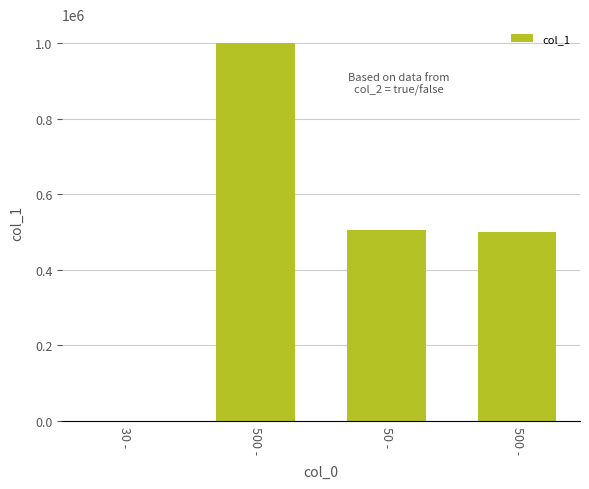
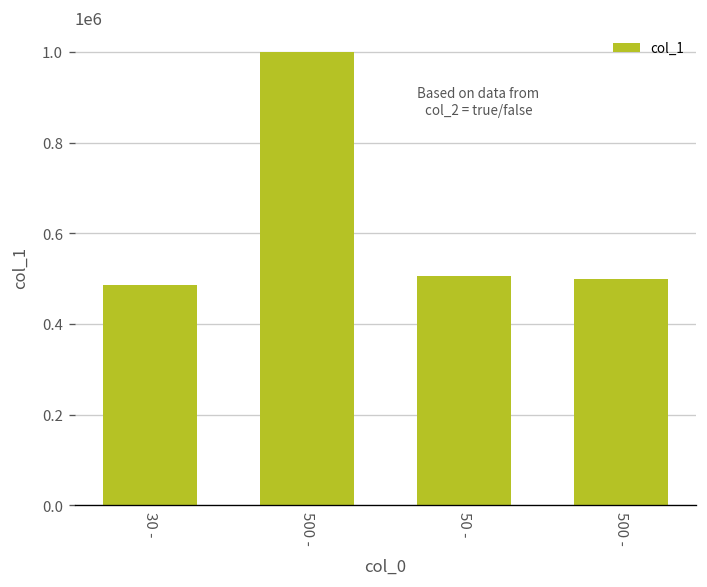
30 -: 0 -> 480000
